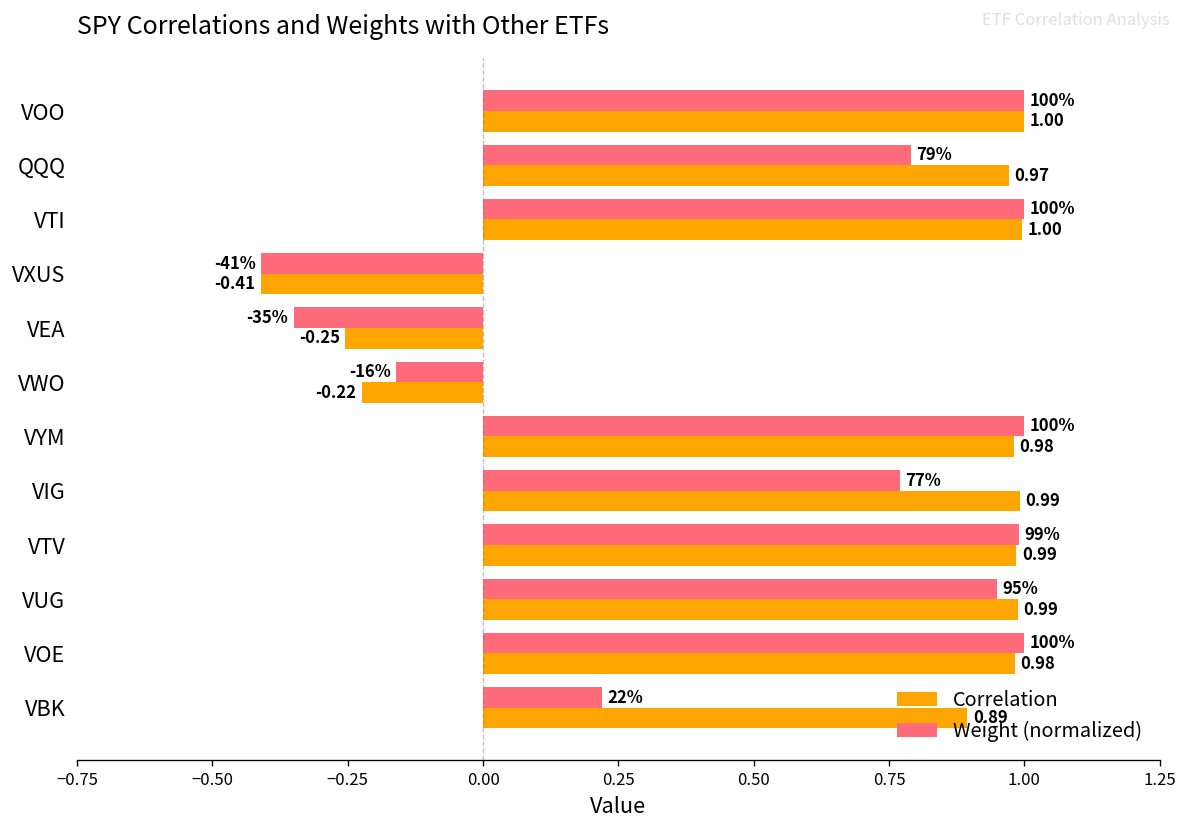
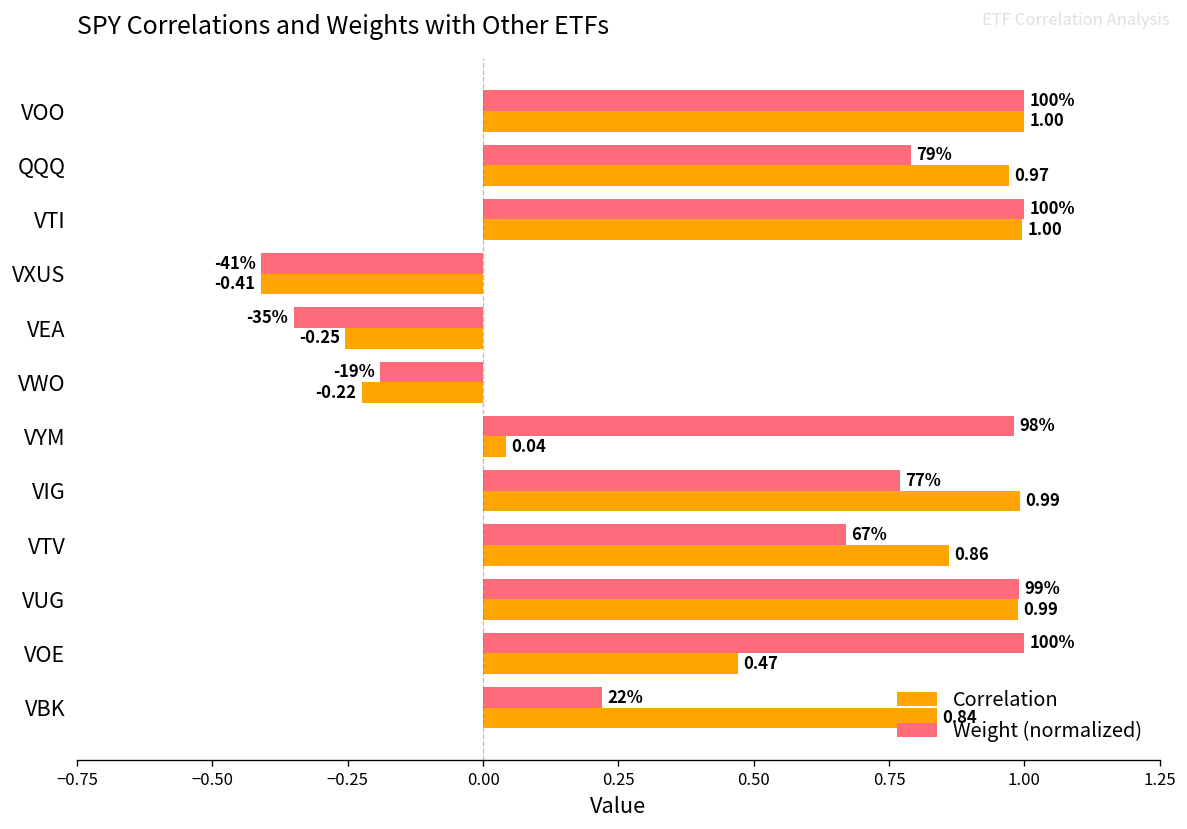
Weight (normalized), VWO: -16% -> -19%
Weight (normalized), VYM: 100% -> 98%
Correlation, VYM: 0.98 -> 0.04
Weight (normalized), VTV: 99% -> 67%
Correlation, VTV: 0.99 -> 0.86
Weight (normalized), VUG: 95% -> 99%
Correlation, VOE: 0.98 -> 0.47
Correlation, VBK: 0.89 -> 0.84
